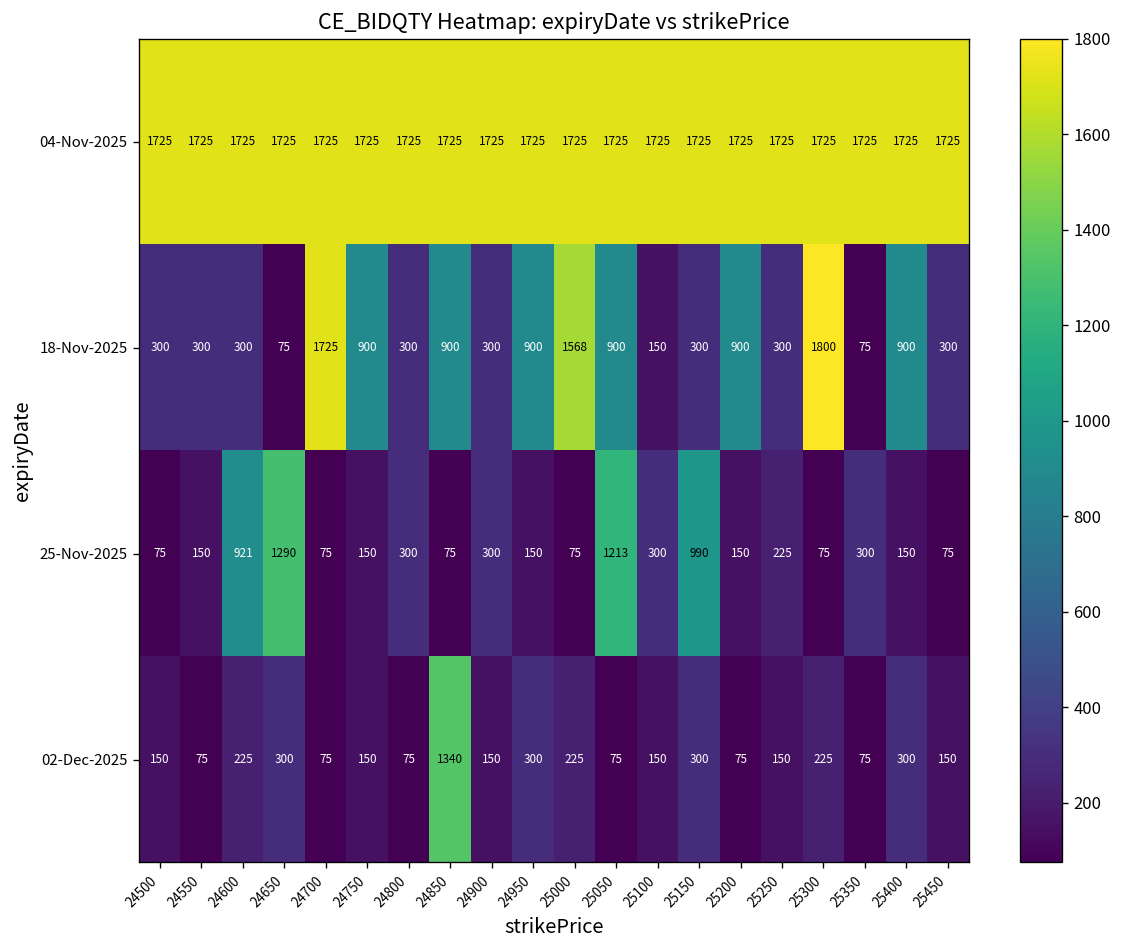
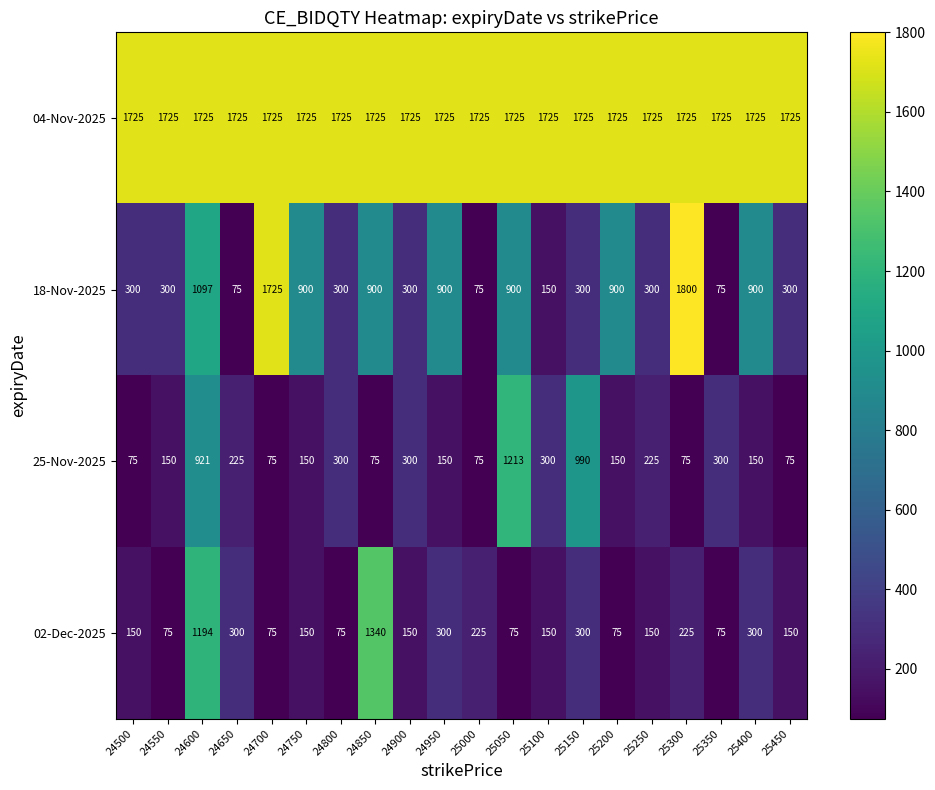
18-Nov-2025, 24600: 300 -> 1097
18-Nov-2025, 25000: 1568 -> 75
25-Nov-2025, 24650: 1290 -> 225
02-Dec-2025, 24600: 225 -> 1194
